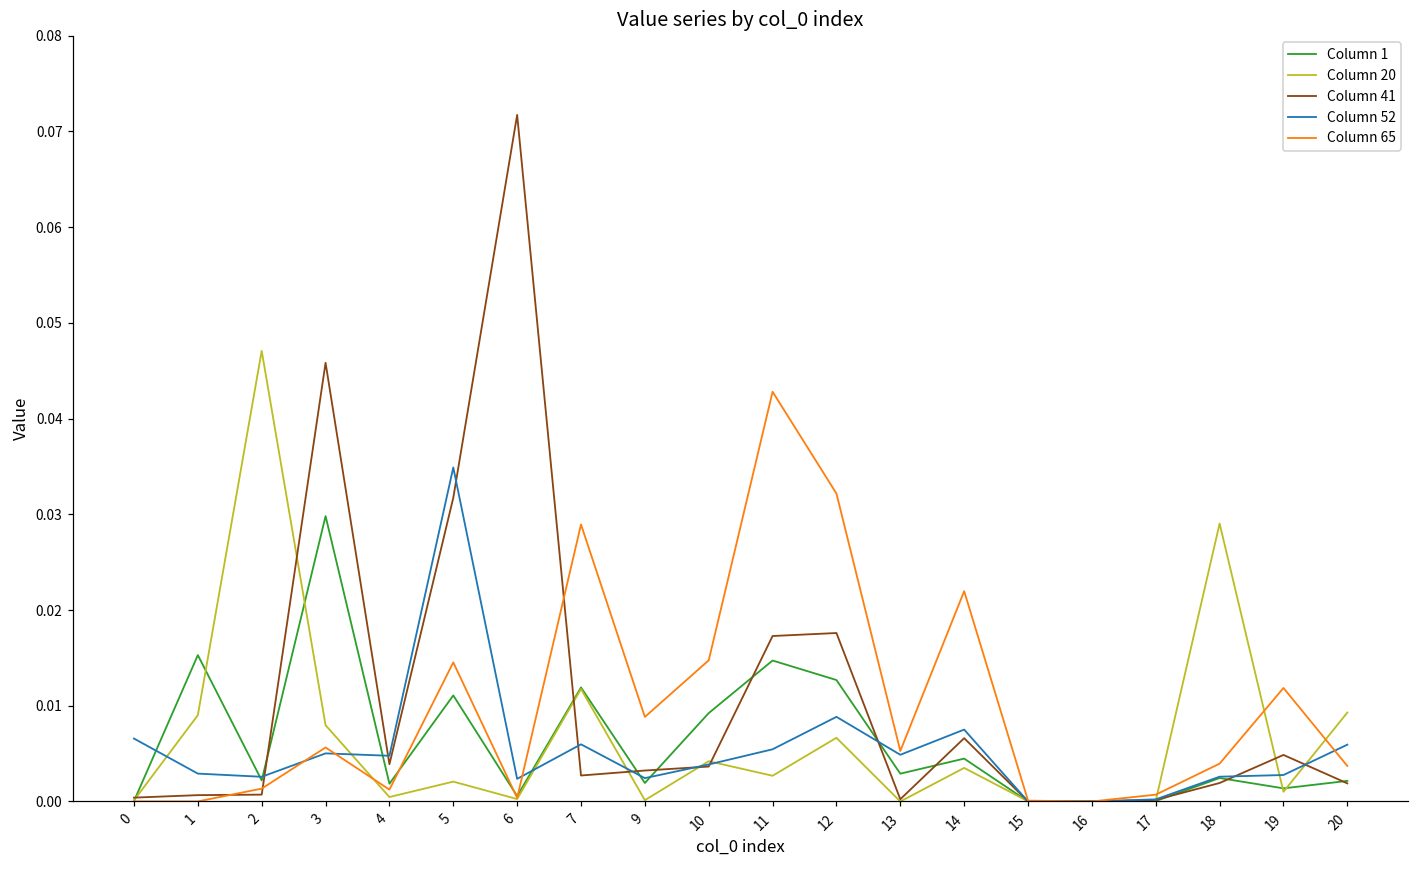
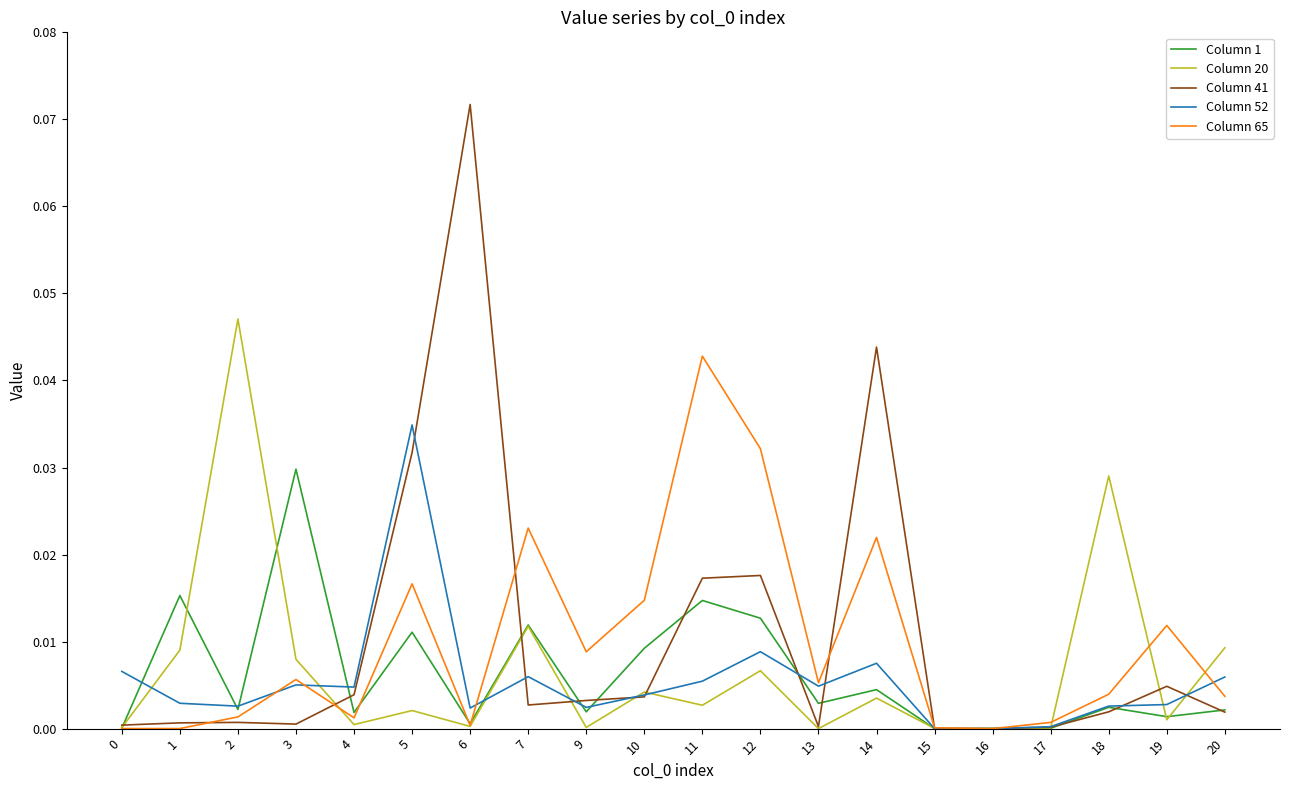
Column 41, 3: 0.046 -> 0.001
Column 65, 5: 0.015 -> 0.017
Column 65, 7: 0.029 -> 0.023
Column 41, 14: 0.007 -> 0.044
